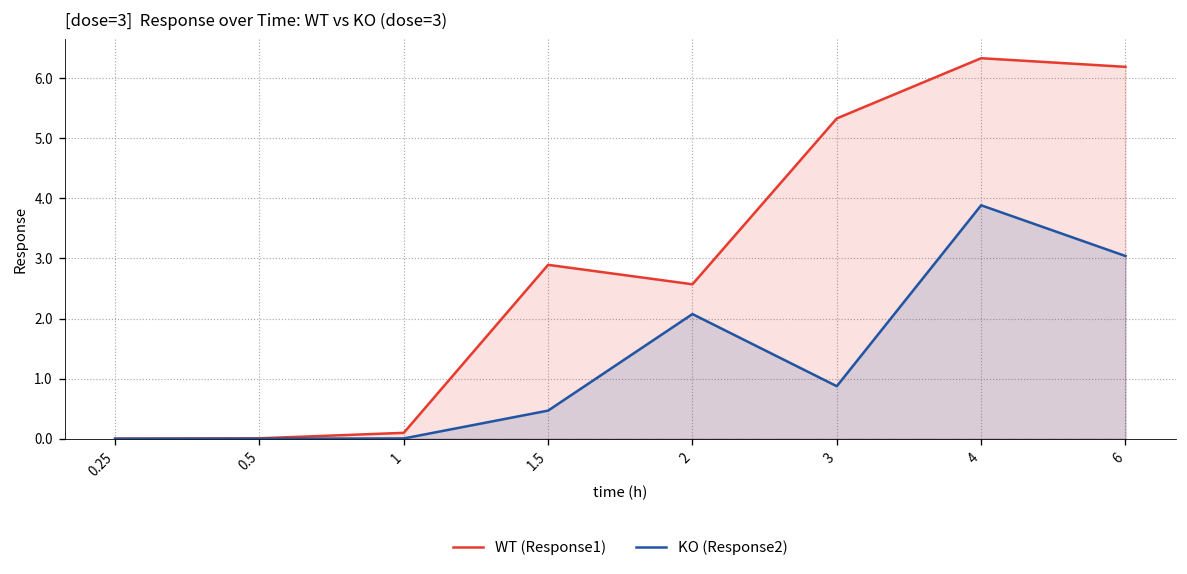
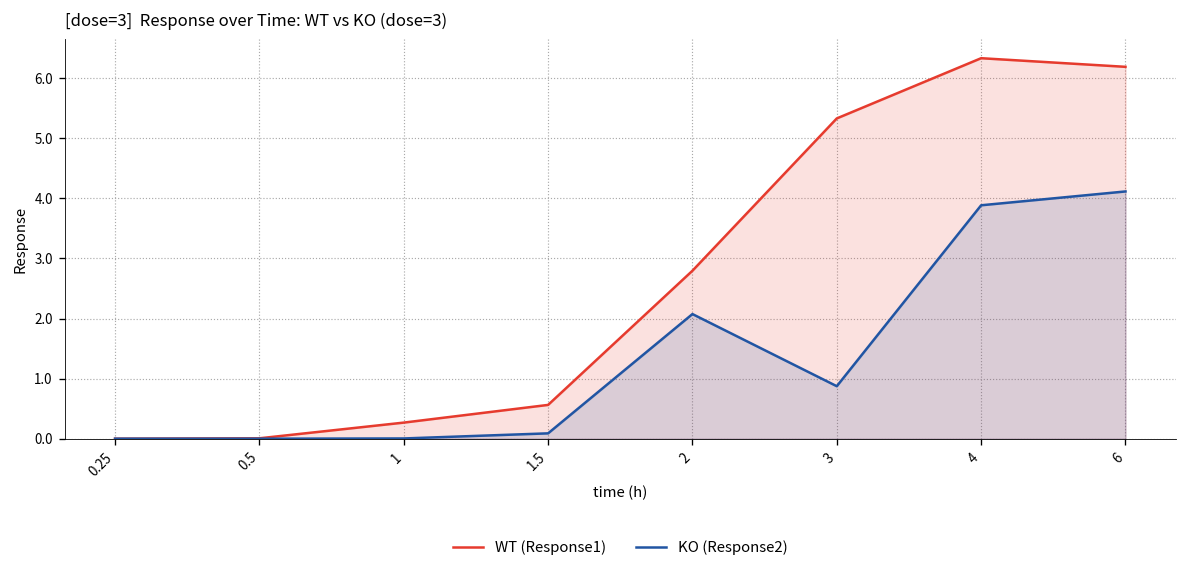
WT (Response1), 1: 0.1 -> 0.3
WT (Response1), 1.5: 2.9 -> 0.6
KO (Response2), 1.5: 0.5 -> 0.1
WT (Response1), 2: 2.6 -> 2.8
KO (Response2), 6: 3.0 -> 4.1
